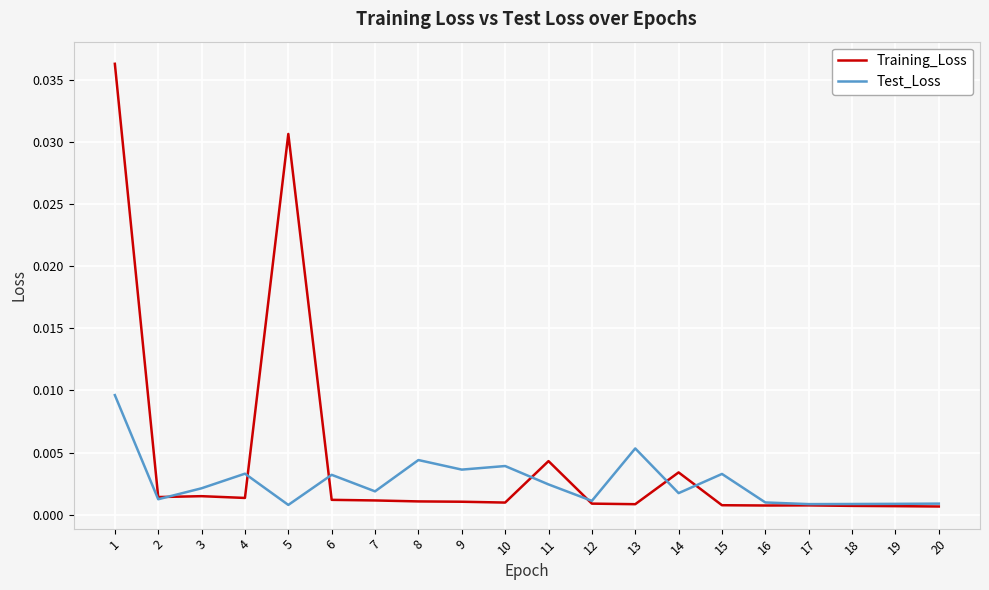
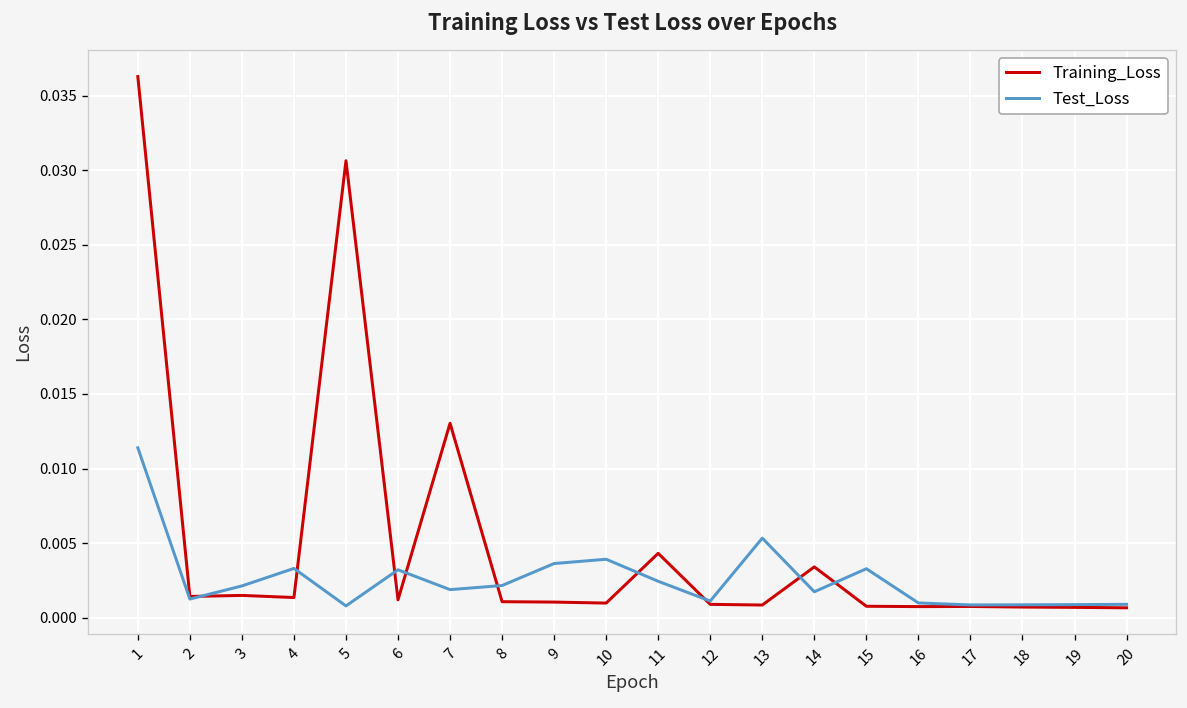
Test_Loss, 1: 0.0096 -> 0.0114
Training_Loss, 7: 0.0012 -> 0.0130
Test_Loss, 8: 0.0044 -> 0.0022
